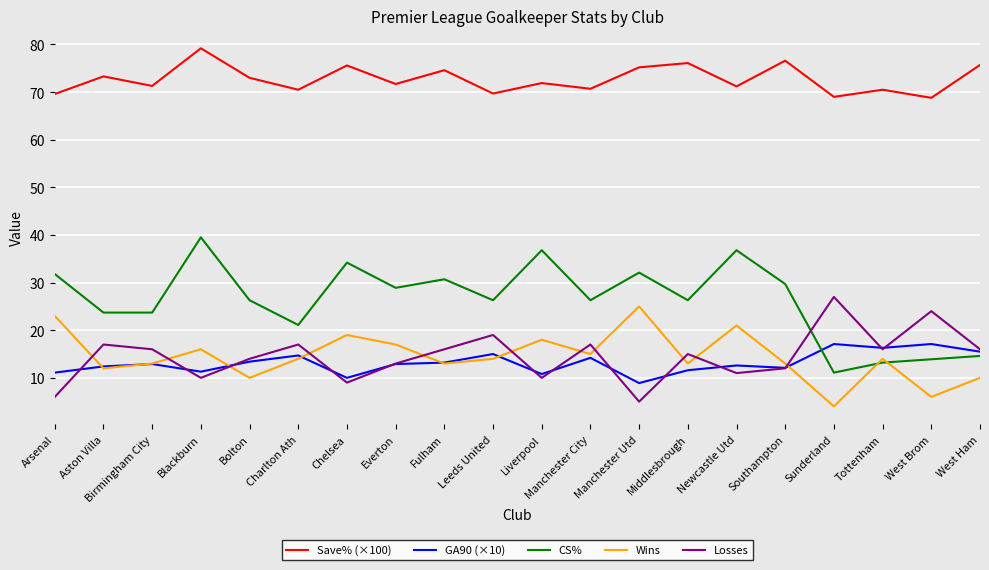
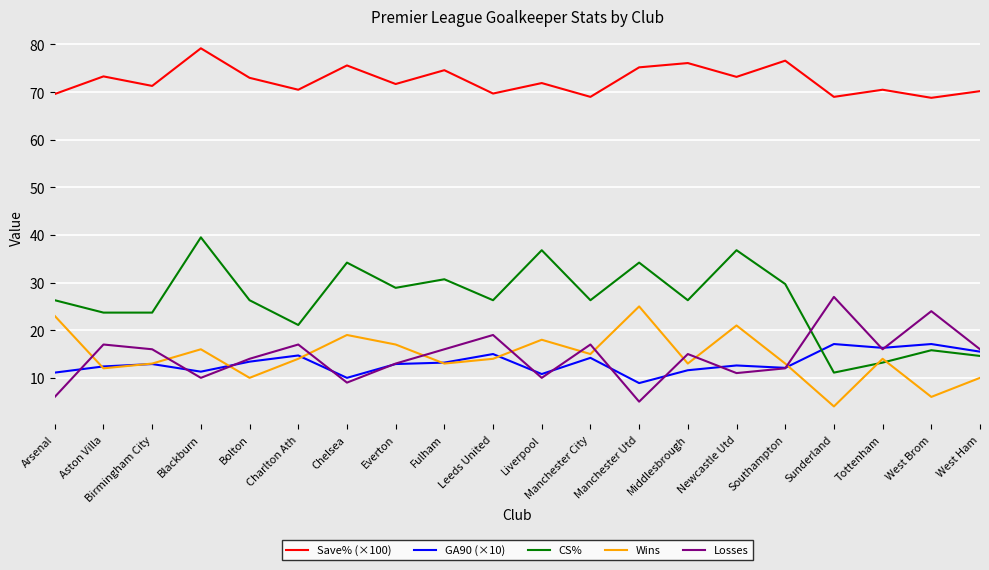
CS%, Arsenal: 32 -> 26
Save% (×100), Manchester City: 71 -> 69
CS%, Manchester Utd: 32 -> 34
Save% (×100), Newcastle Utd: 71 -> 73
CS%, West Brom: 14 -> 16
Save% (×100), West Ham: 76 -> 70
